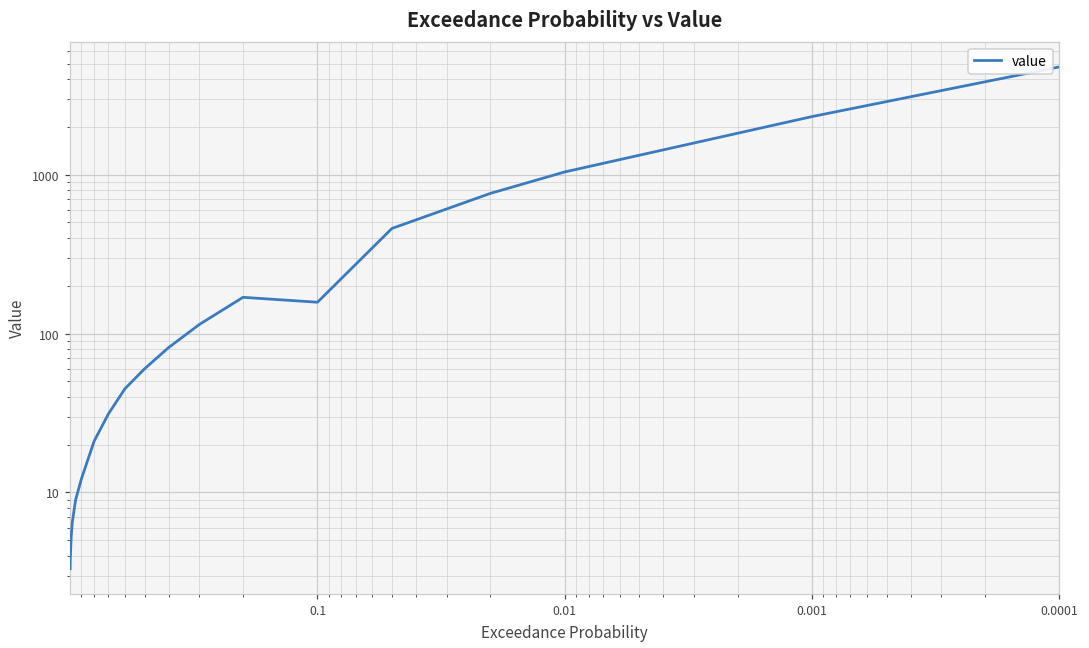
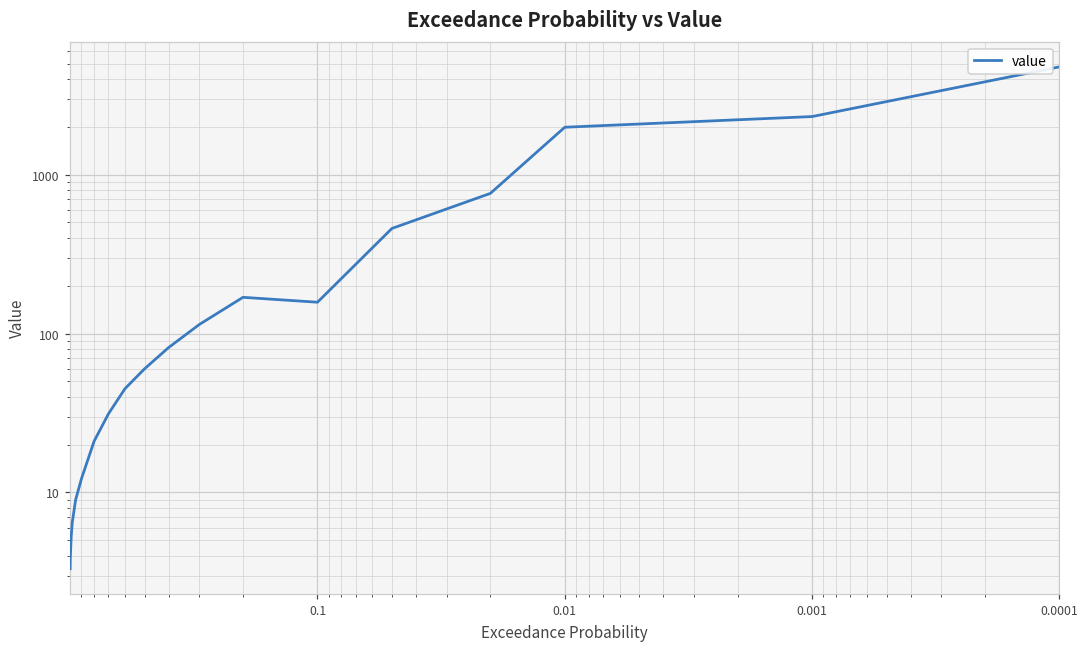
0.01: 1000 -> 2000
